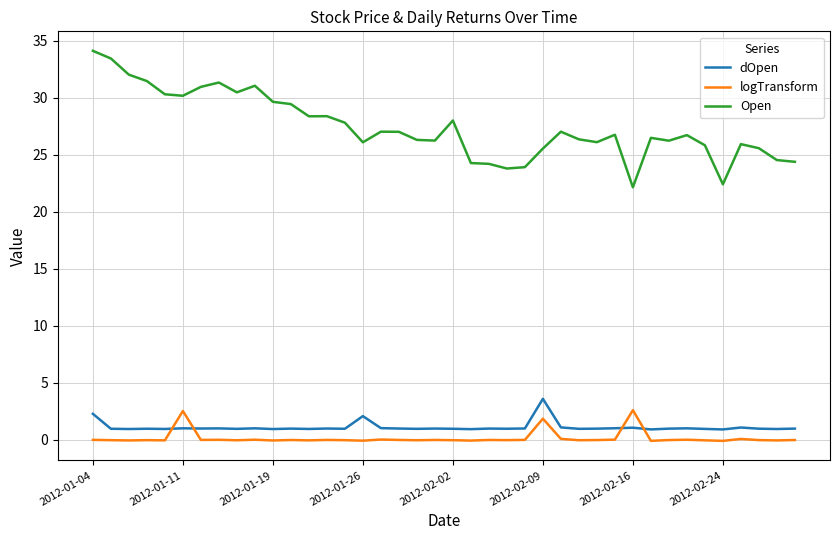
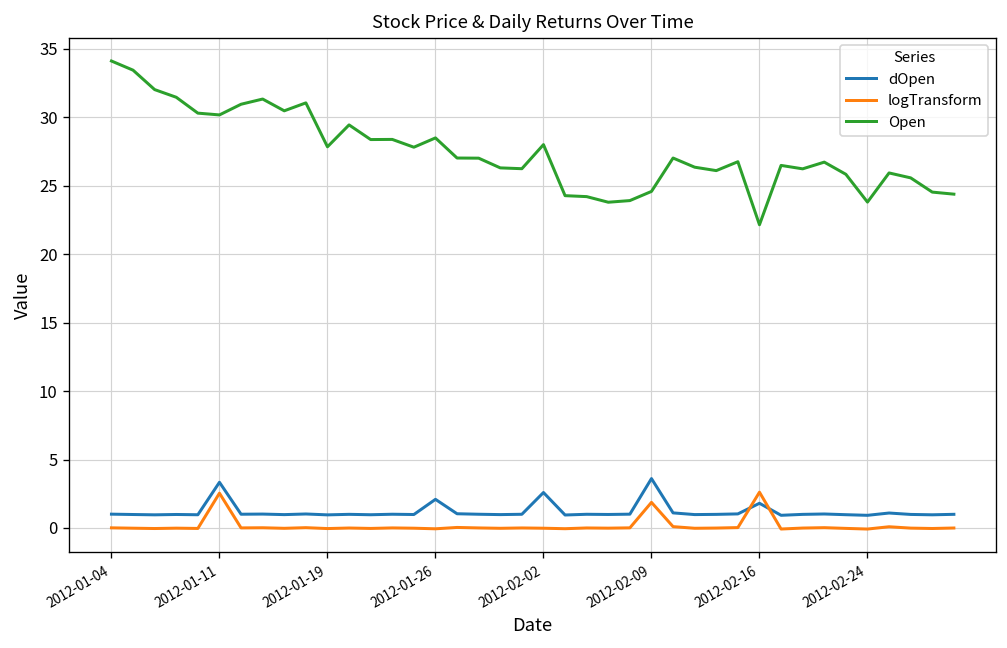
dOpen, 2012-01-04: 2.3 -> 1.0
dOpen, 2012-01-11: 1.0 -> 3.3
Open, 2012-01-19: 29.7 -> 27.9
Open, 2012-01-26: 26.1 -> 28.5
dOpen, 2012-02-02: 1.0 -> 2.6
Open, 2012-02-09: 25.6 -> 24.6
dOpen, 2012-02-16: 1.1 -> 1.8
Open, 2012-02-24: 22.4 -> 23.8
